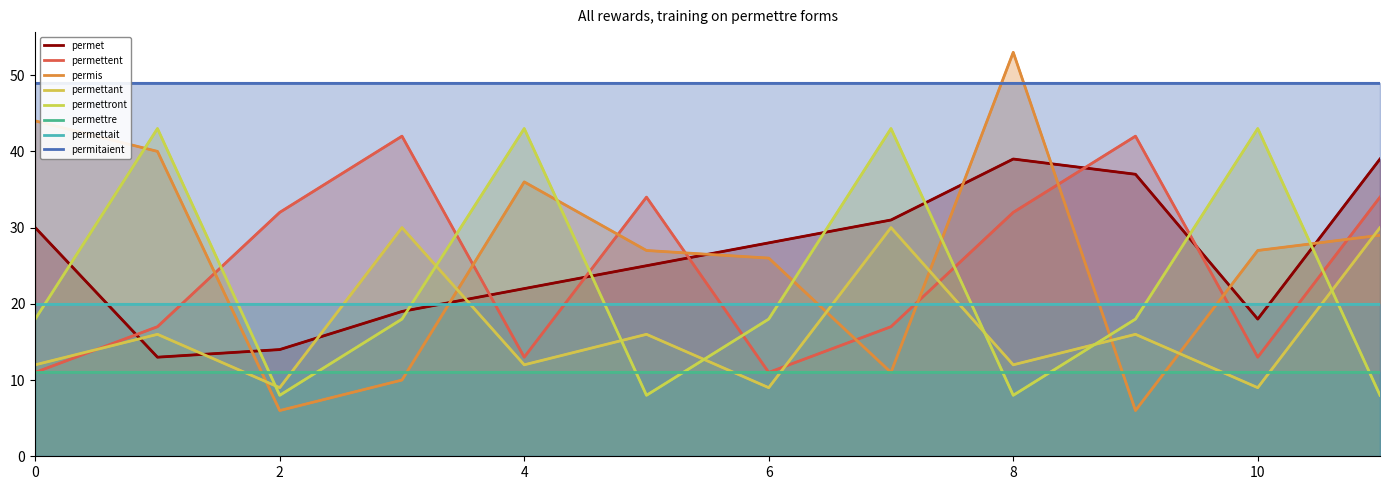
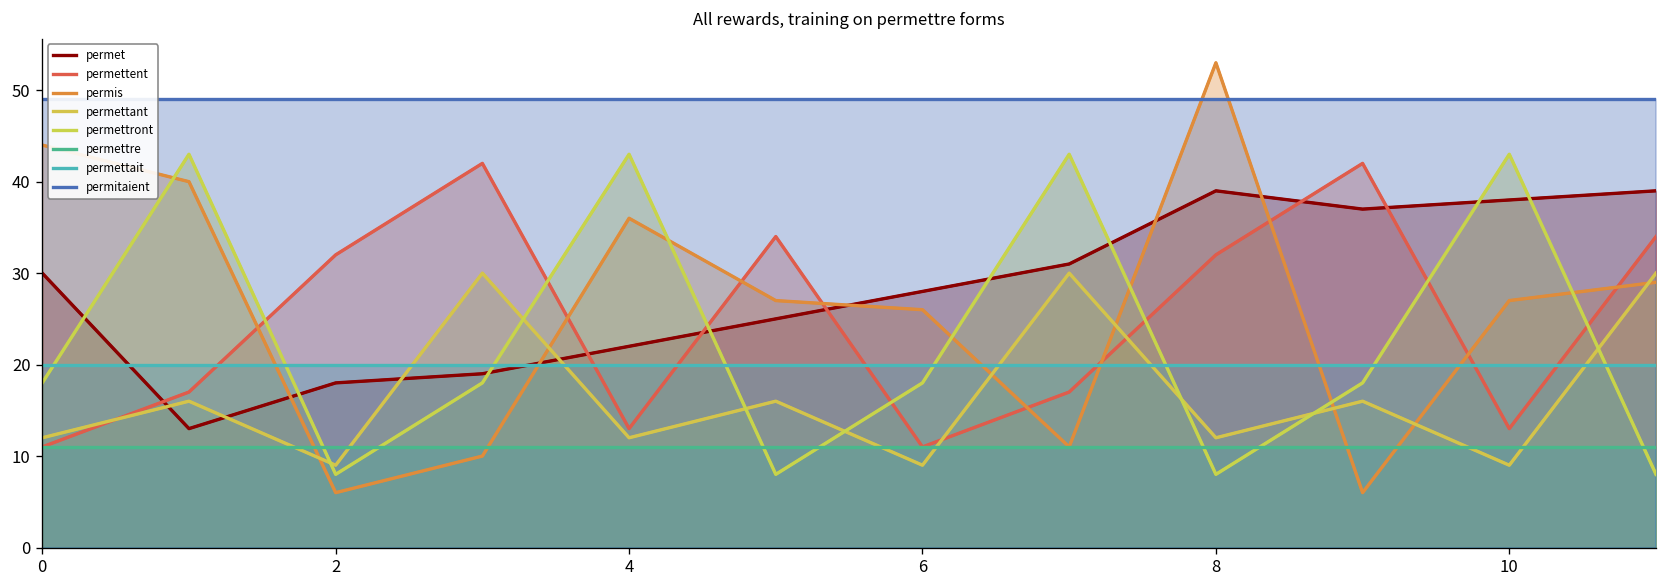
permet, 2: 14 -> 18
permet, 10: 18 -> 38
